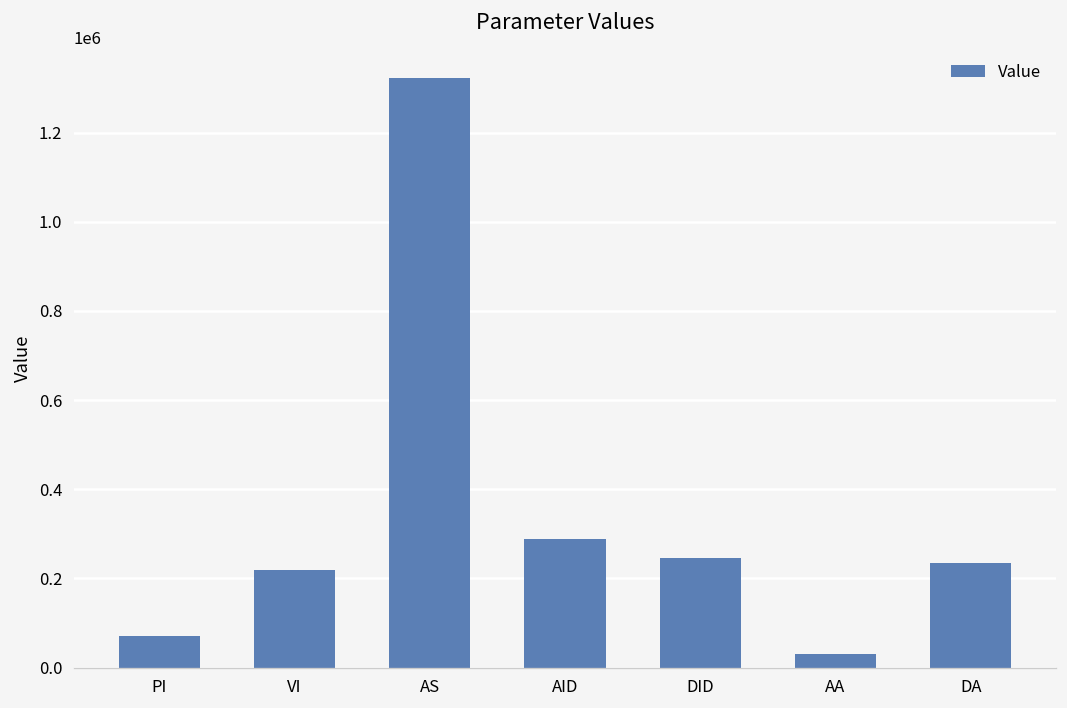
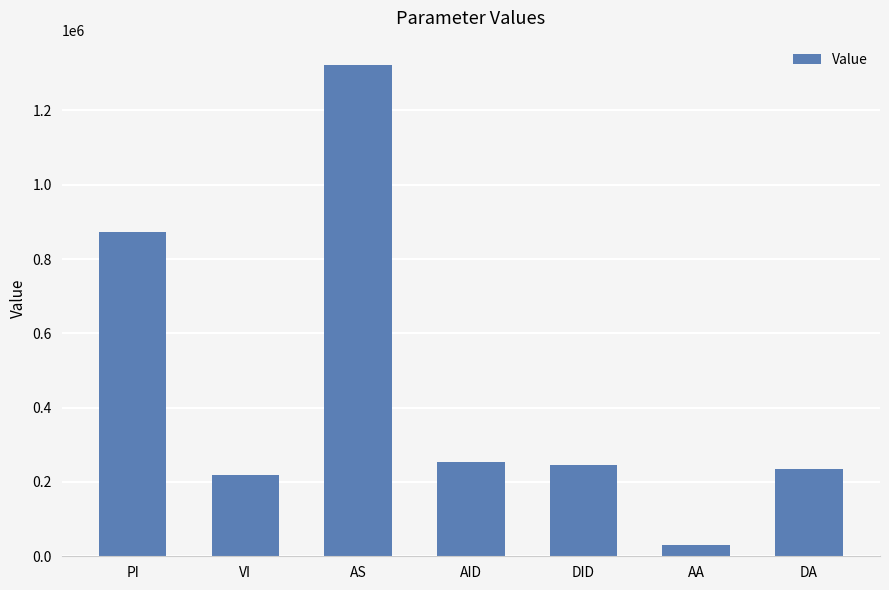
PI: 70000 -> 870000
AID: 290000 -> 250000
